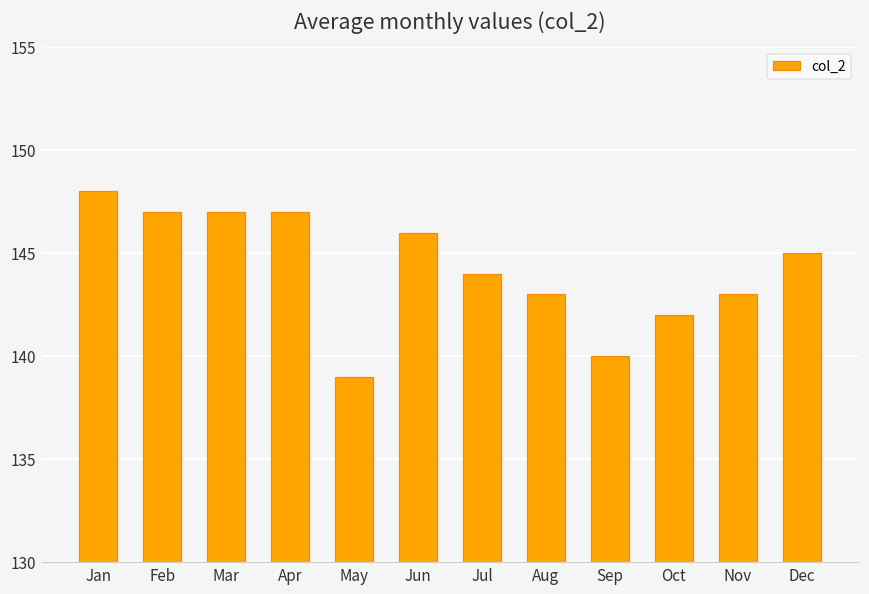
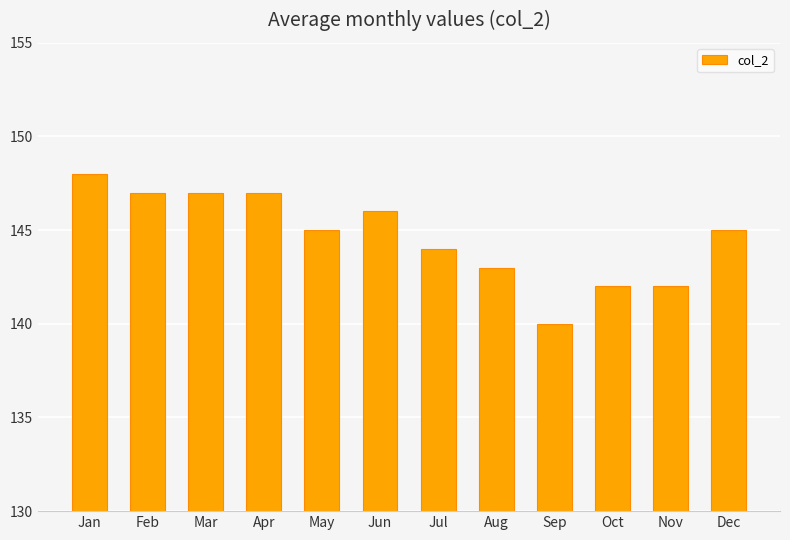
May: 139 -> 145
Nov: 143 -> 142
